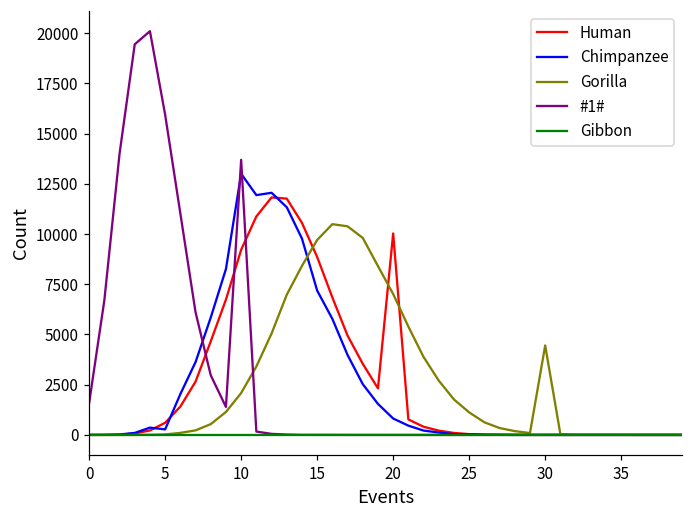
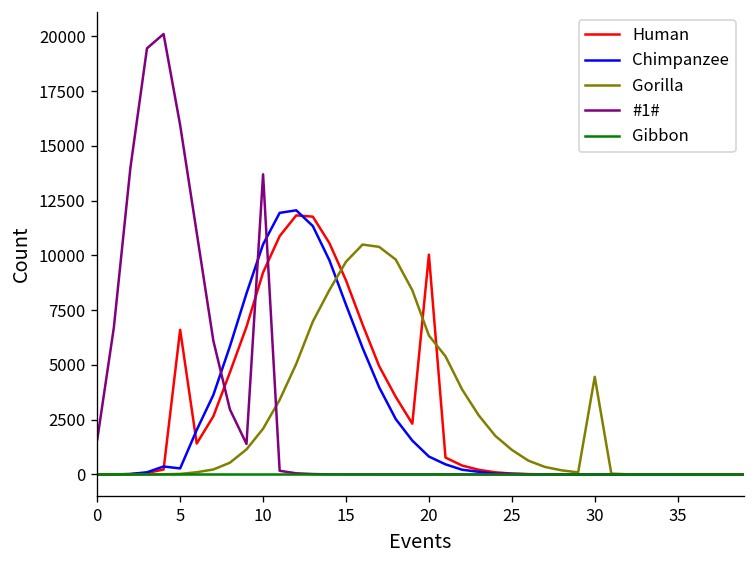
Human, 5: 600 -> 6600
Chimpanzee, 10: 13000 -> 10500
Chimpanzee, 15: 7200 -> 7700
Gorilla, 20: 7000 -> 6300
